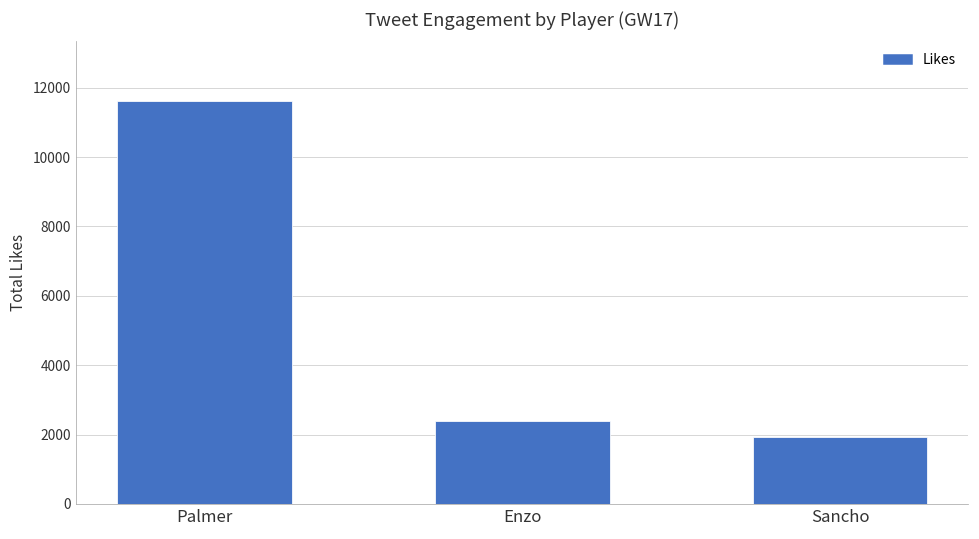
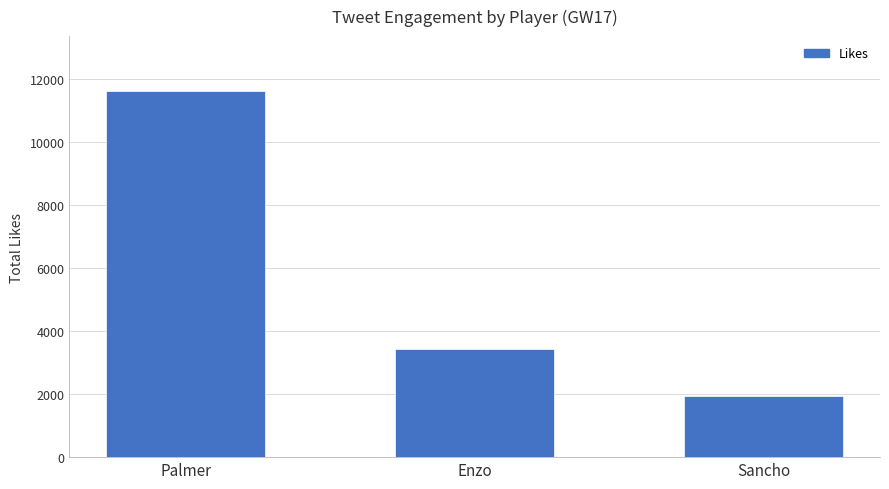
Enzo: 2400 -> 3400
